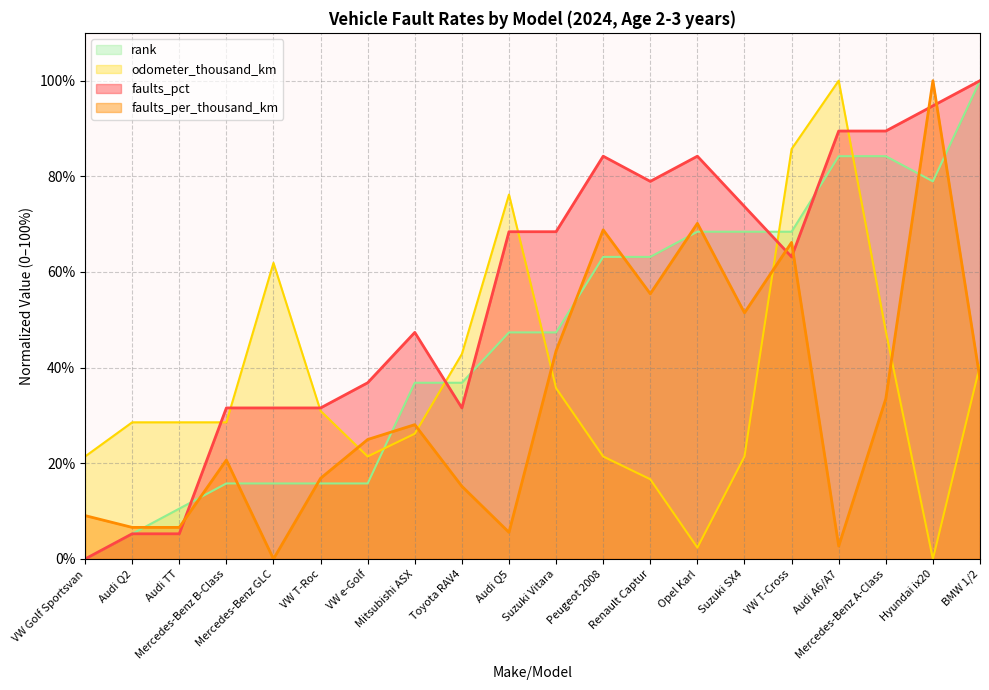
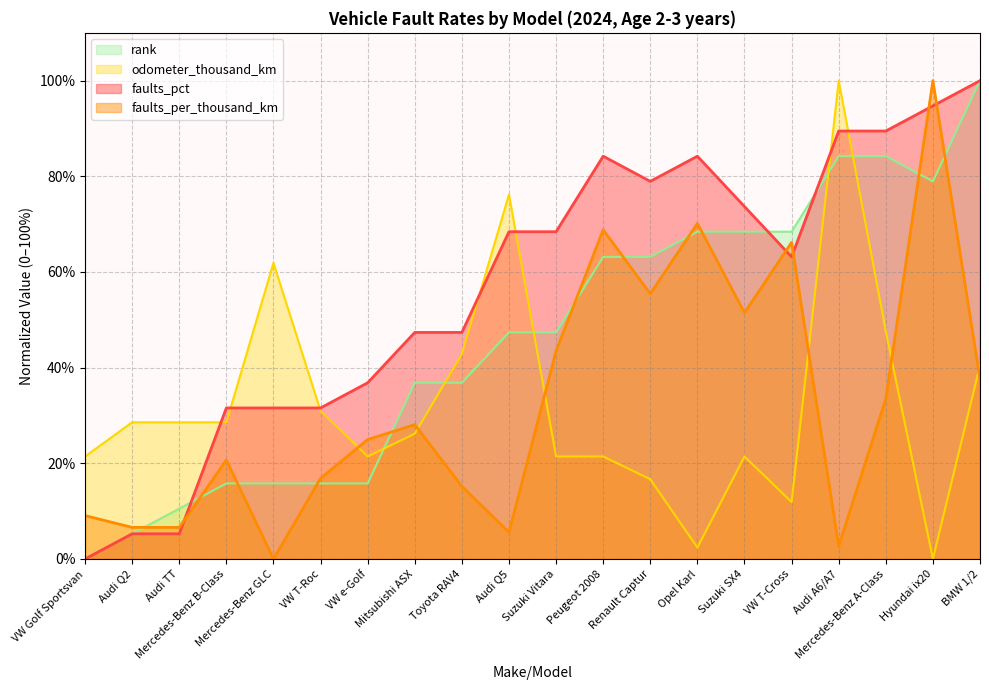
faults_pct, Toyota RAV4: 32% -> 47%
odometer_thousand_km, Suzuki Vitara: 36% -> 21%
odometer_thousand_km, VW T-Cross: 86% -> 12%
